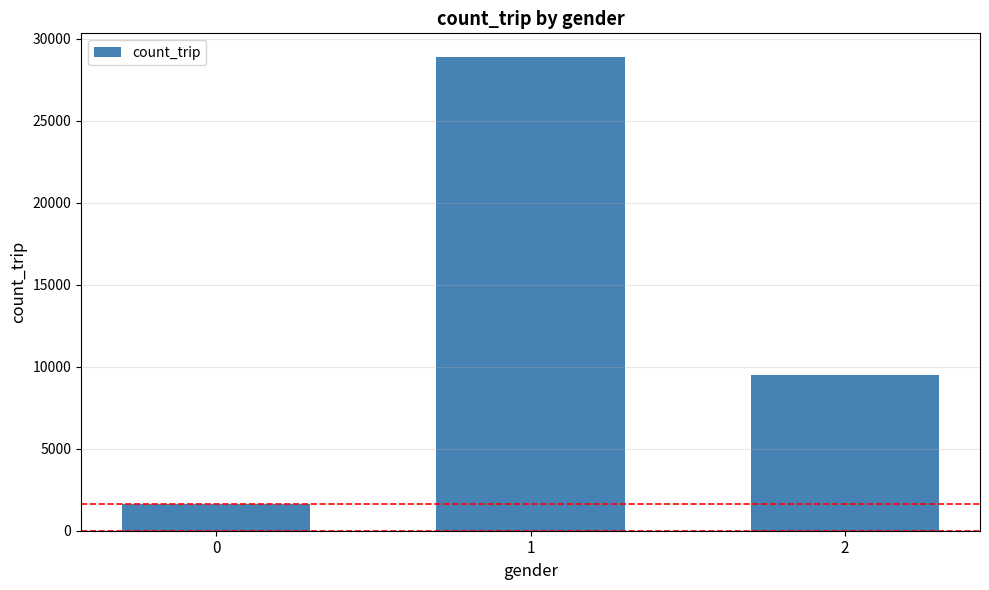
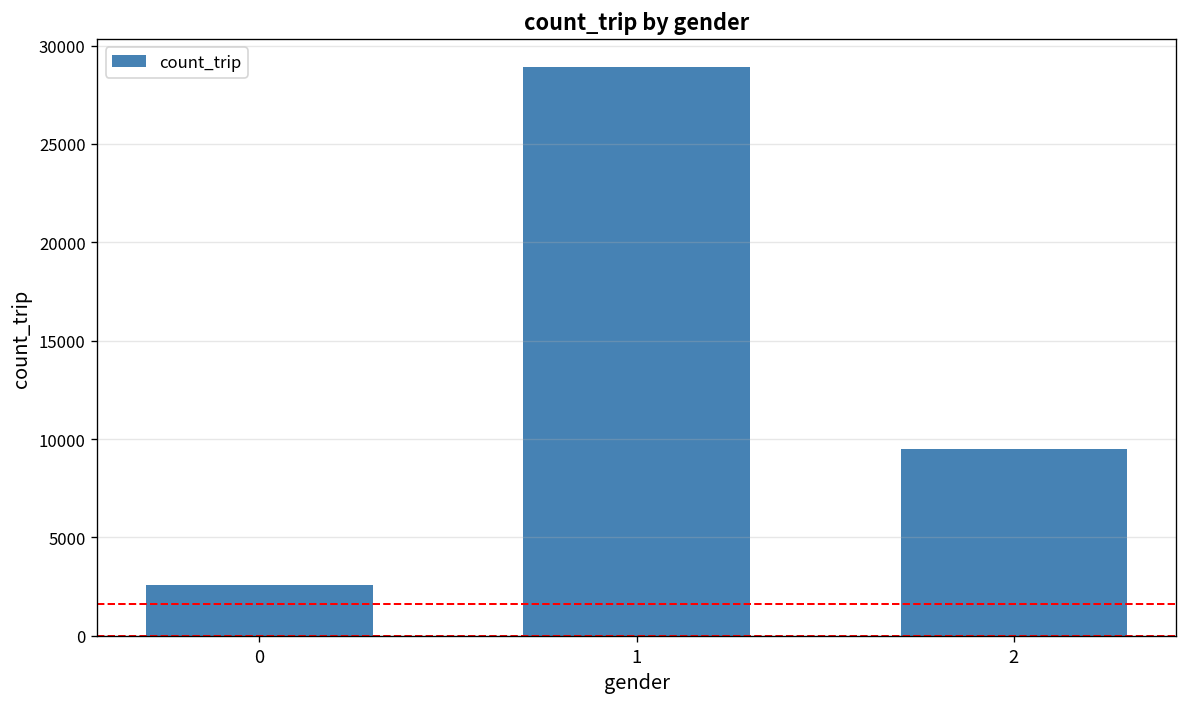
0: 1600 -> 2600
